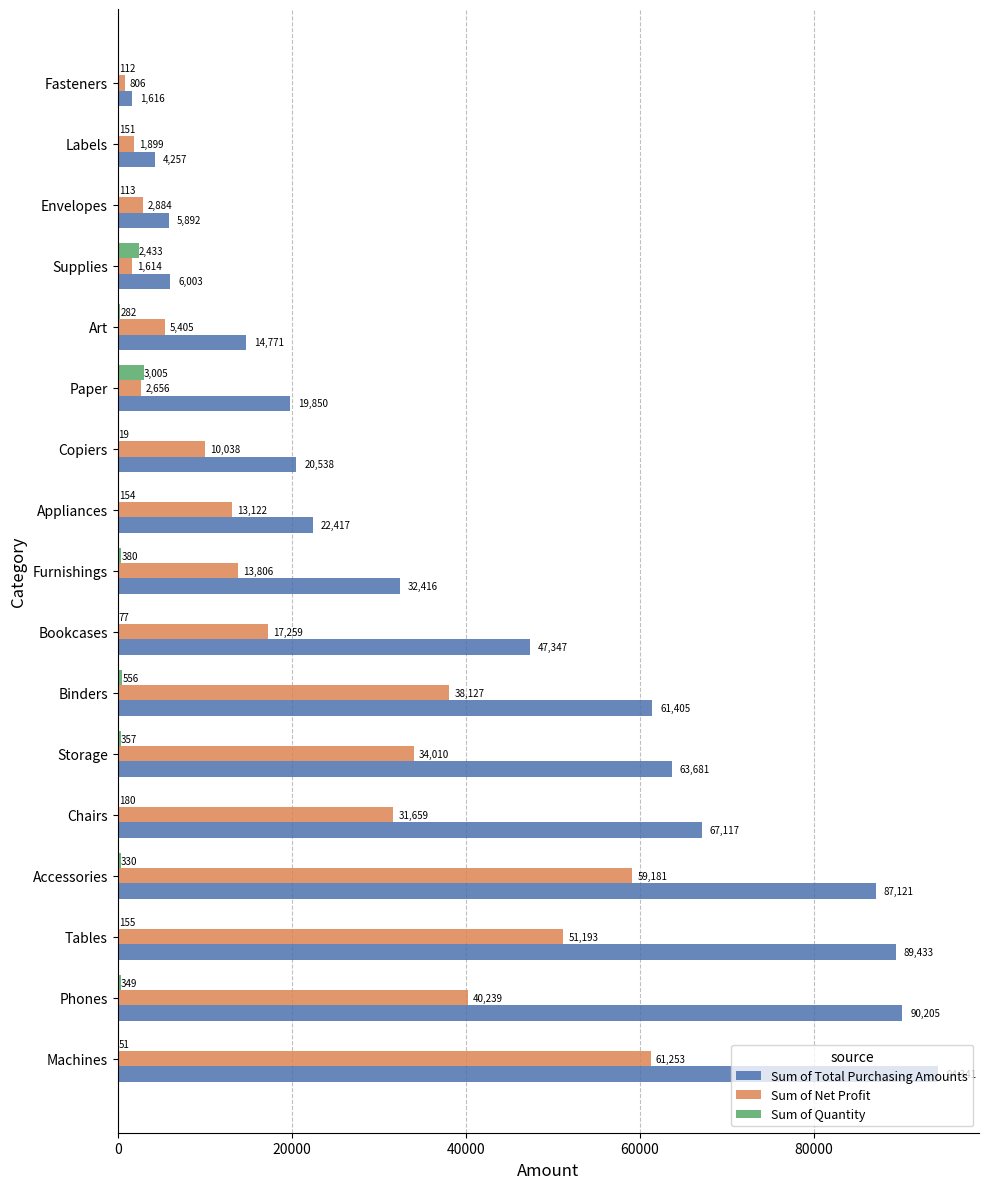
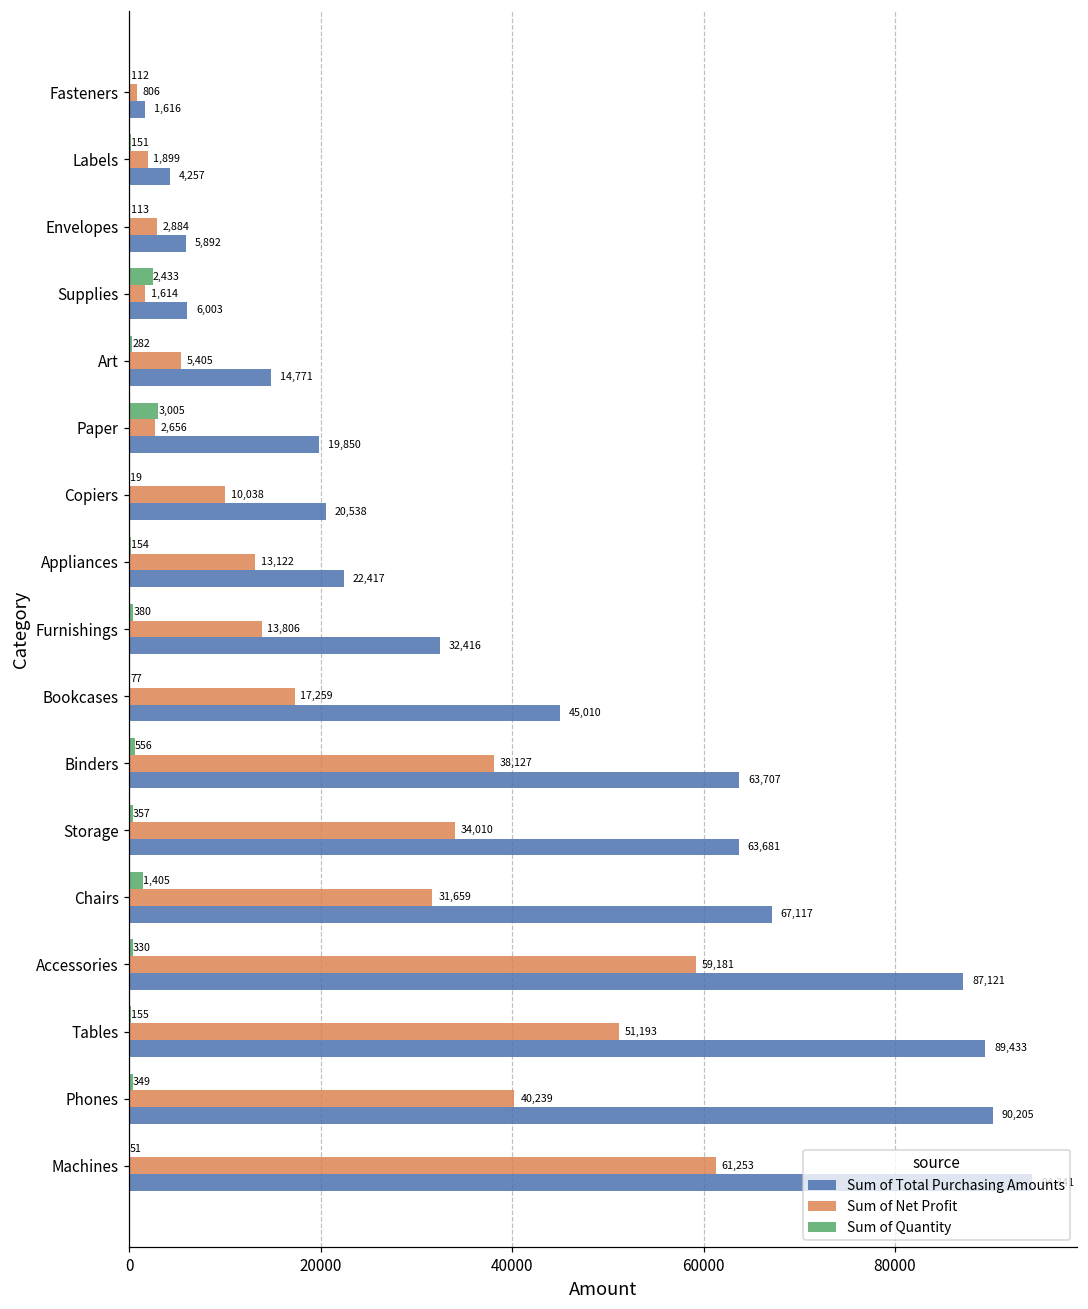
Sum of Total Purchasing Amounts, Bookcases: 47,347 -> 45,010
Sum of Total Purchasing Amounts, Binders: 61,405 -> 63,707
Sum of Quantity, Chairs: 180 -> 1,405
